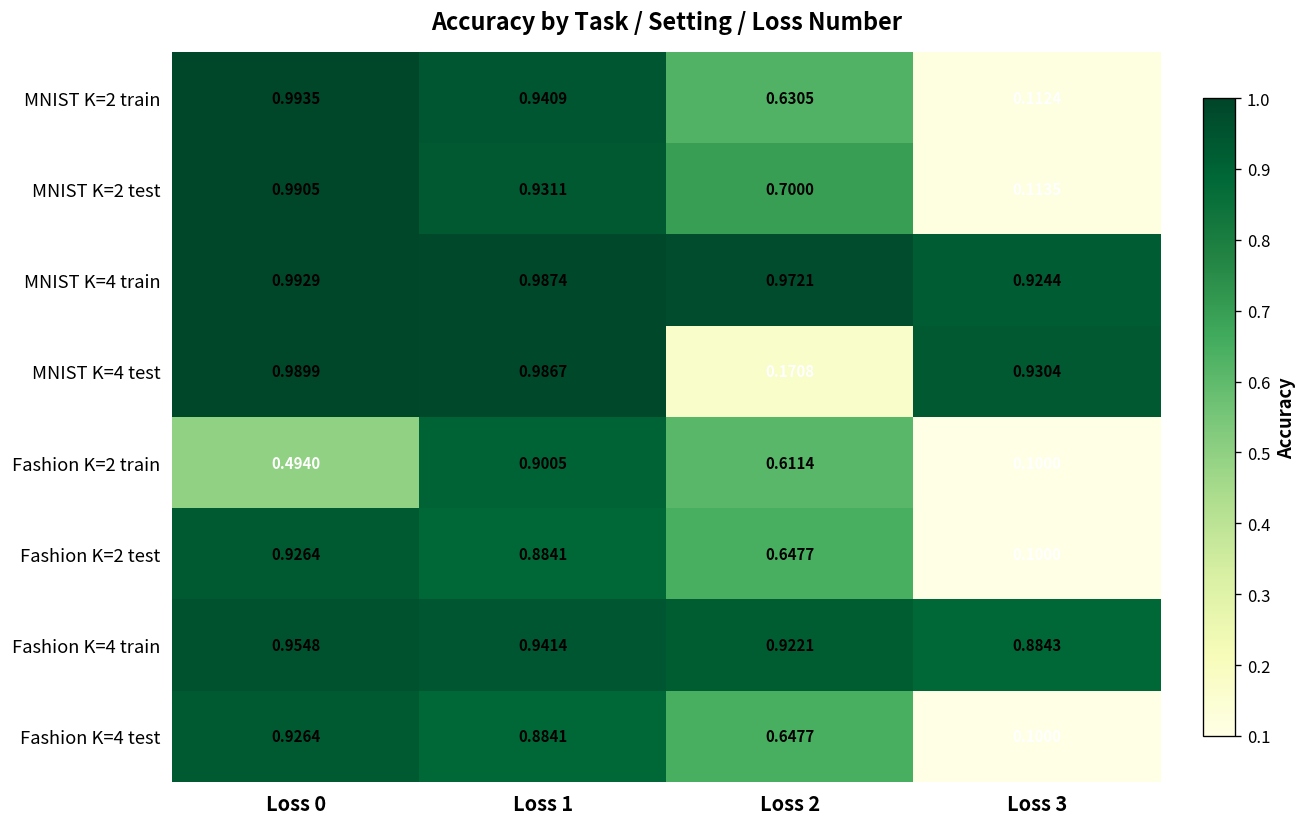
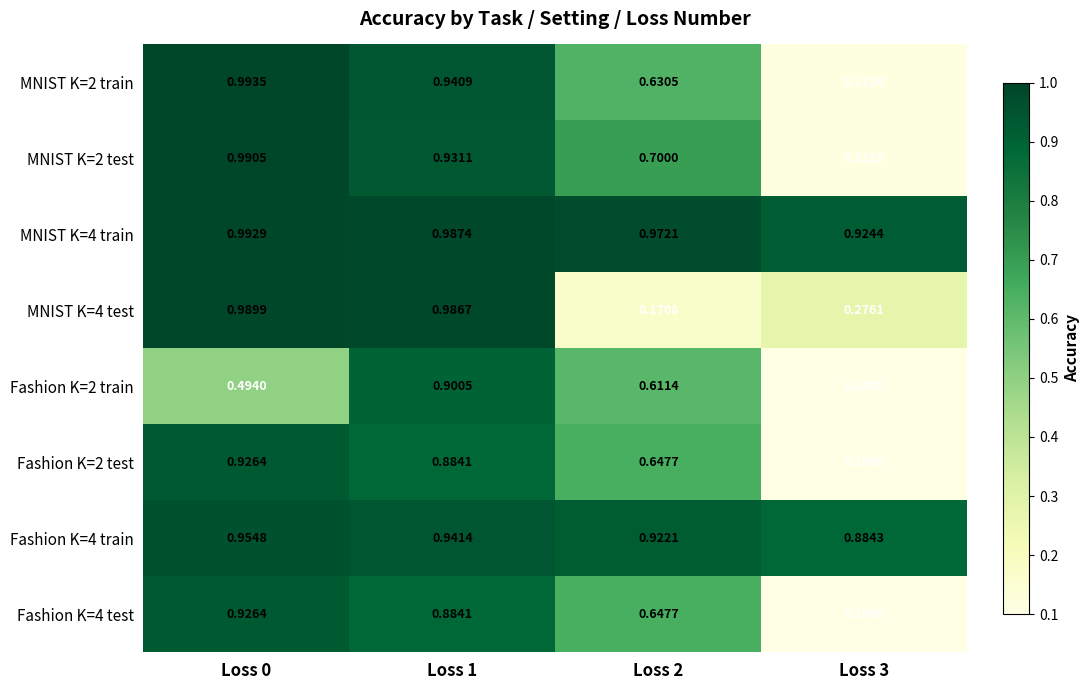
MNIST K=4 test, Loss 3: 0.9304 -> 0.2761
